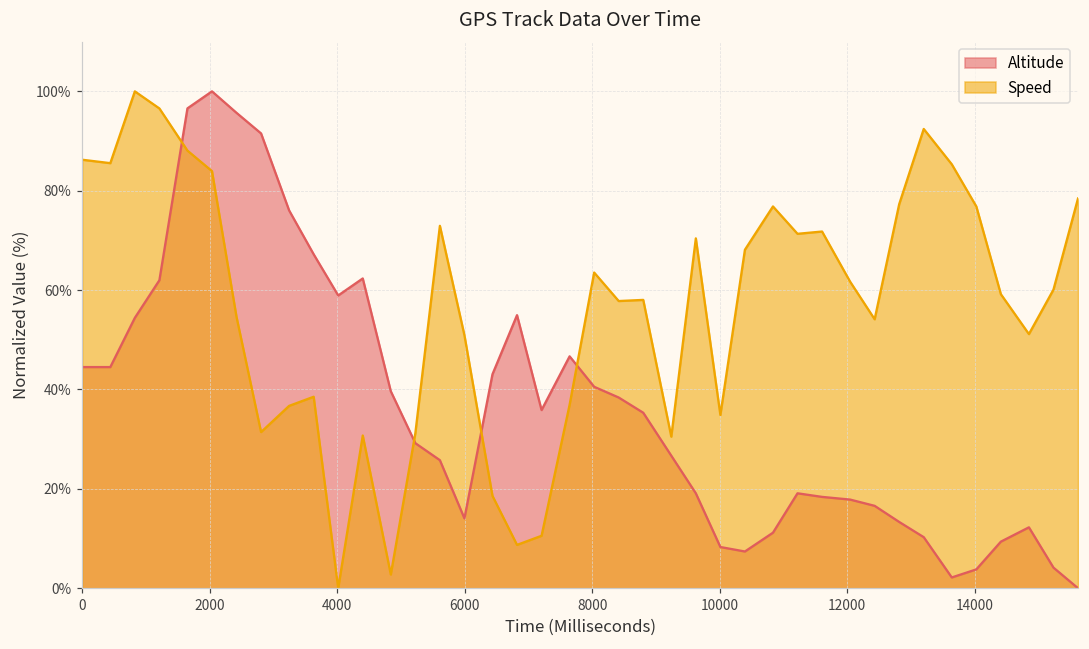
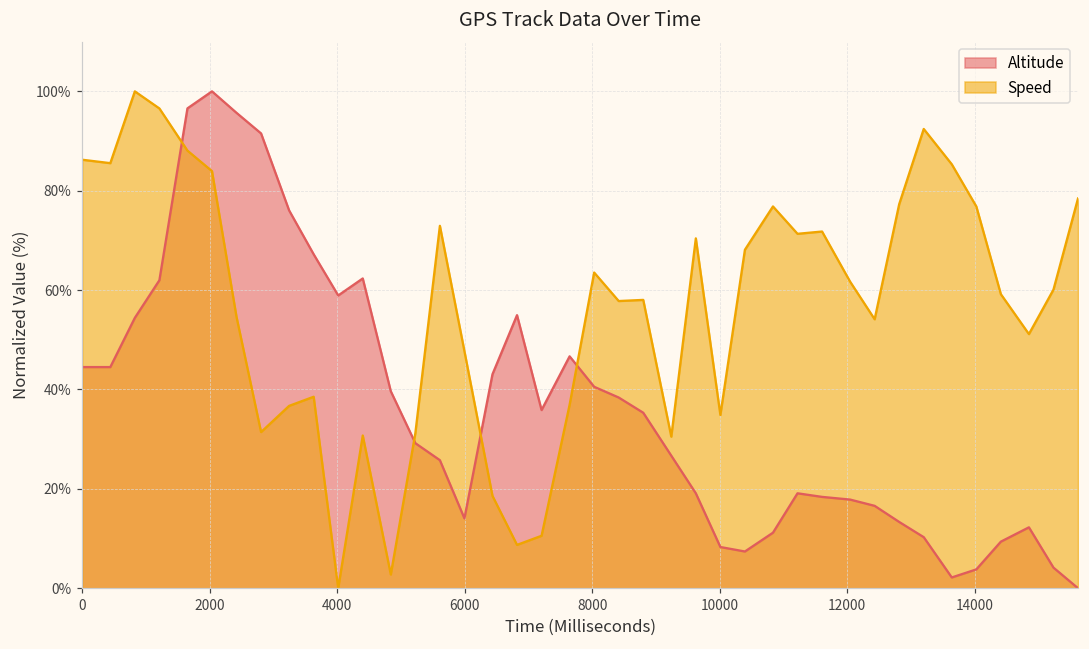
Speed, 6000: 51% -> 48%
